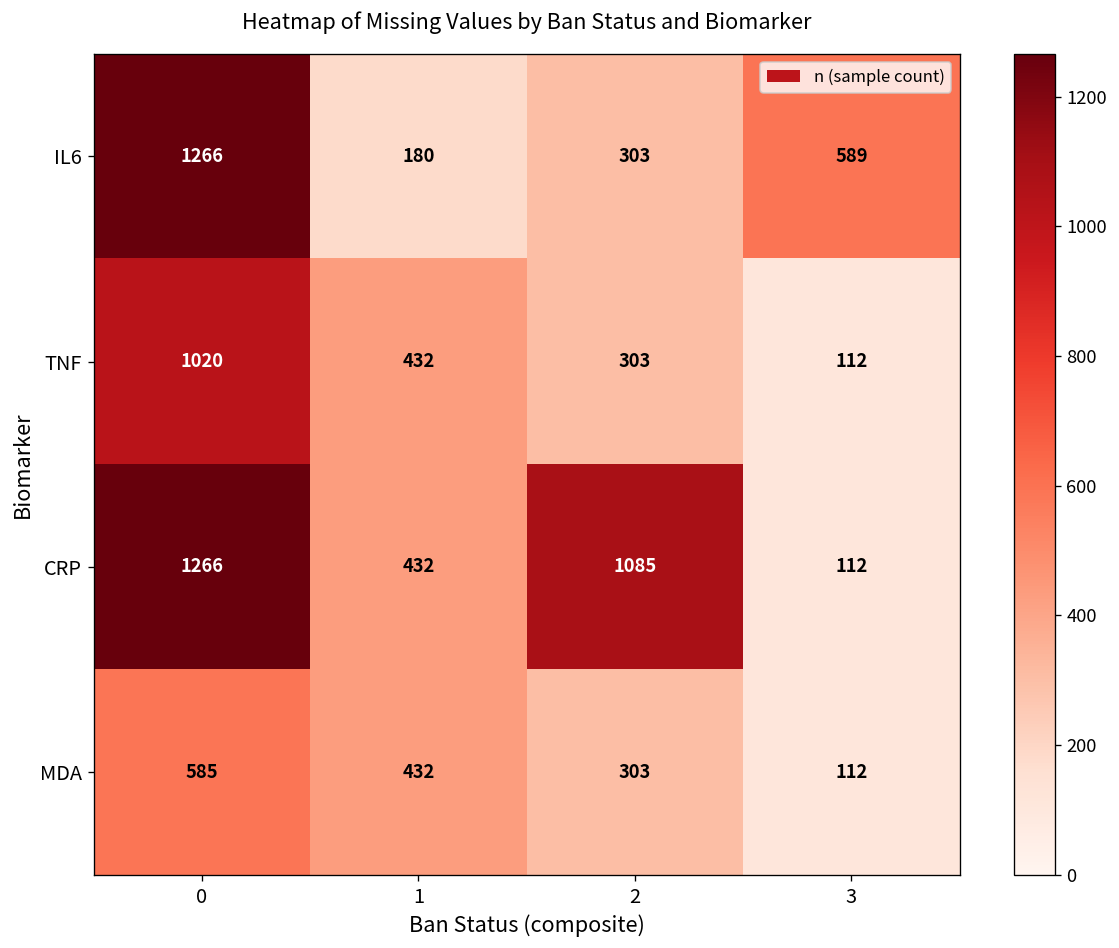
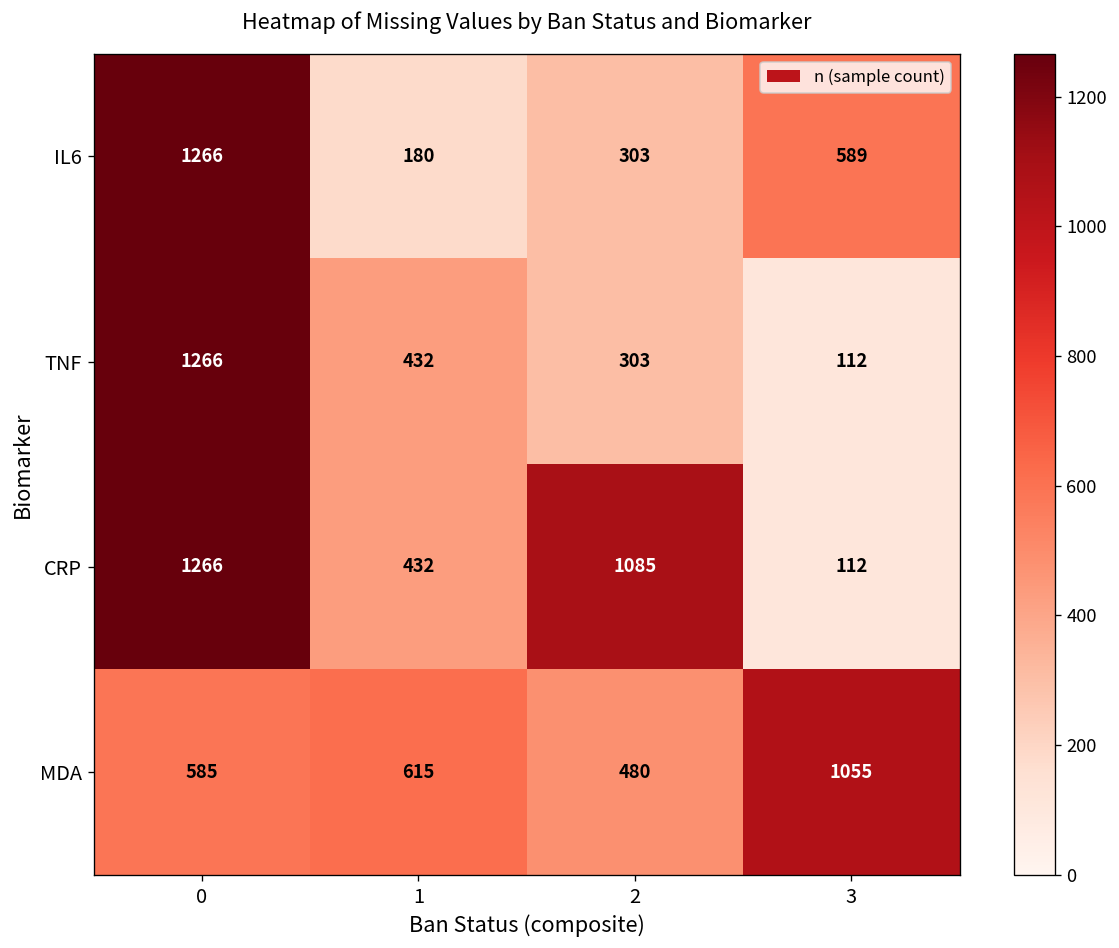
TNF, 0: 1020 -> 1266
MDA, 1: 432 -> 615
MDA, 2: 303 -> 480
MDA, 3: 112 -> 1055
